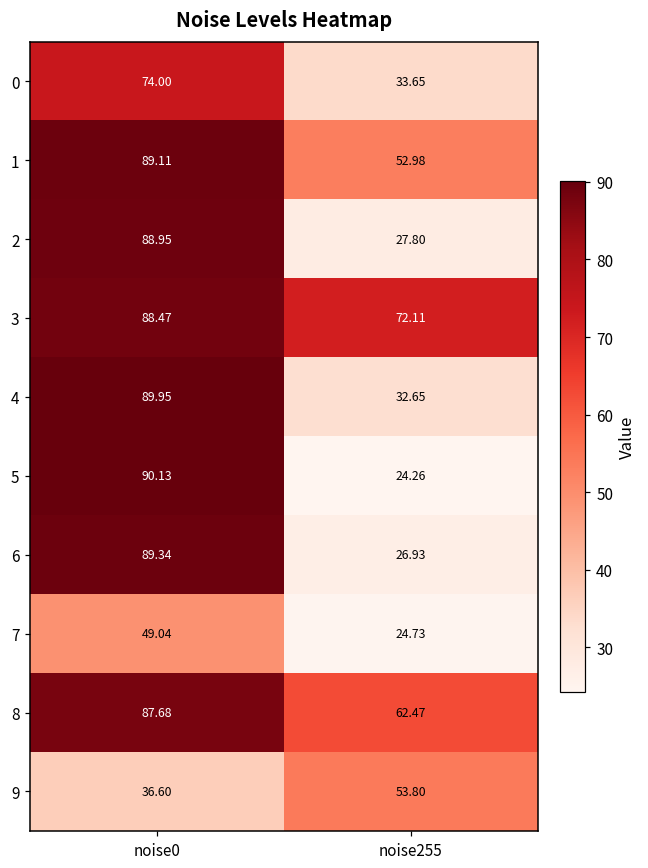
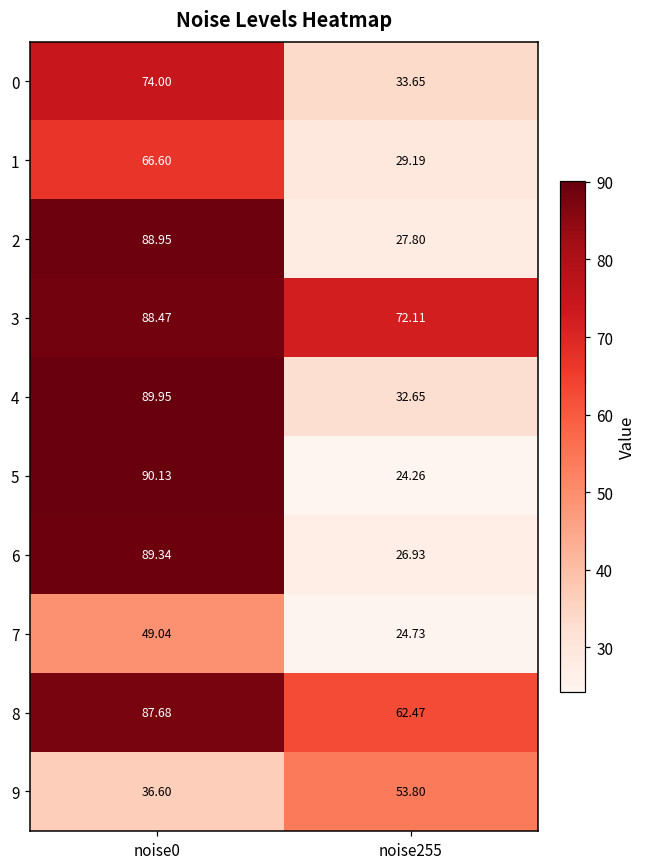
1, noise0: 89.11 -> 66.60
1, noise255: 52.98 -> 29.19
